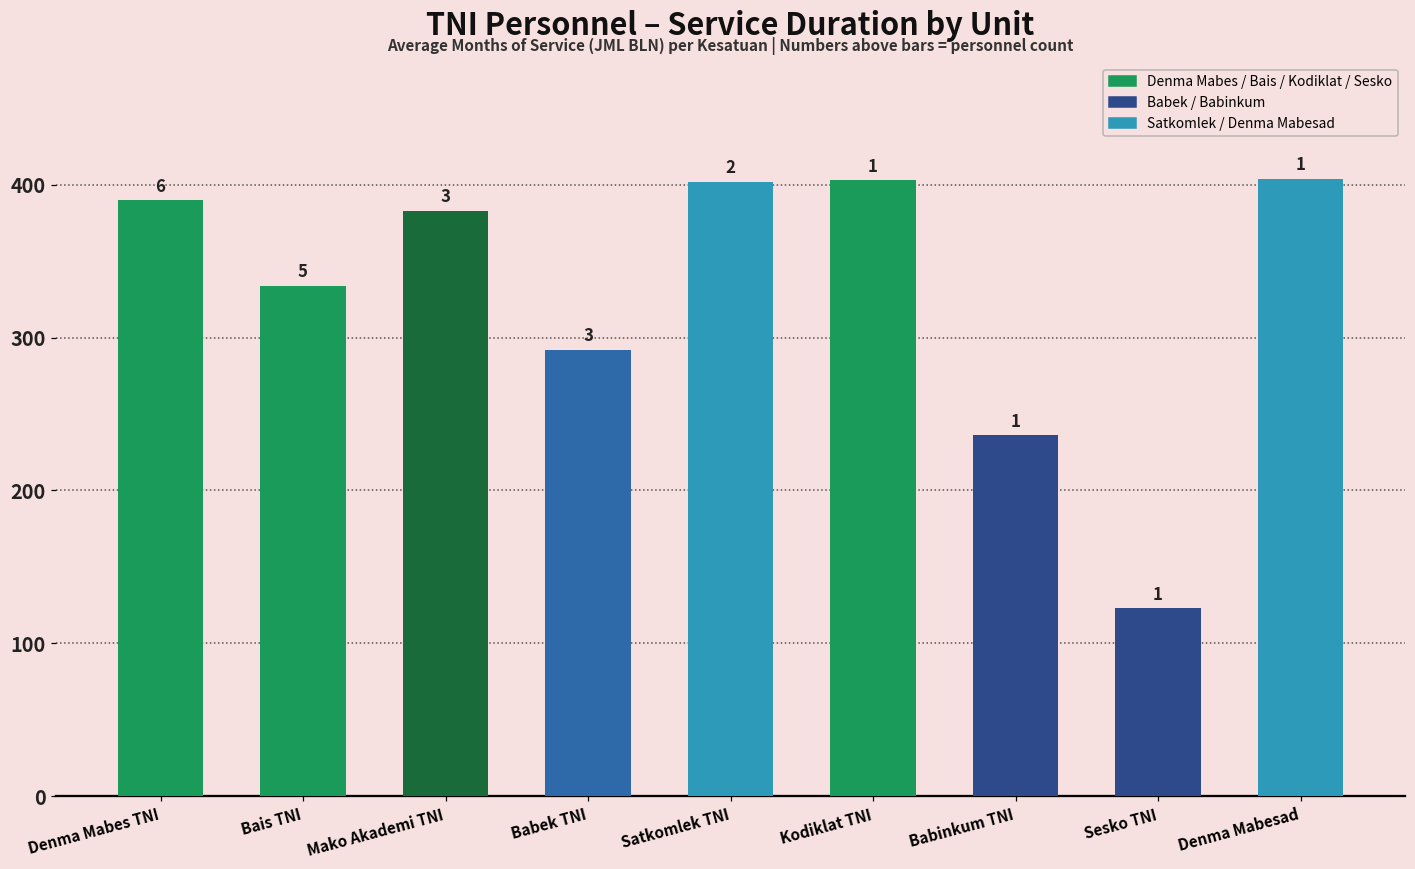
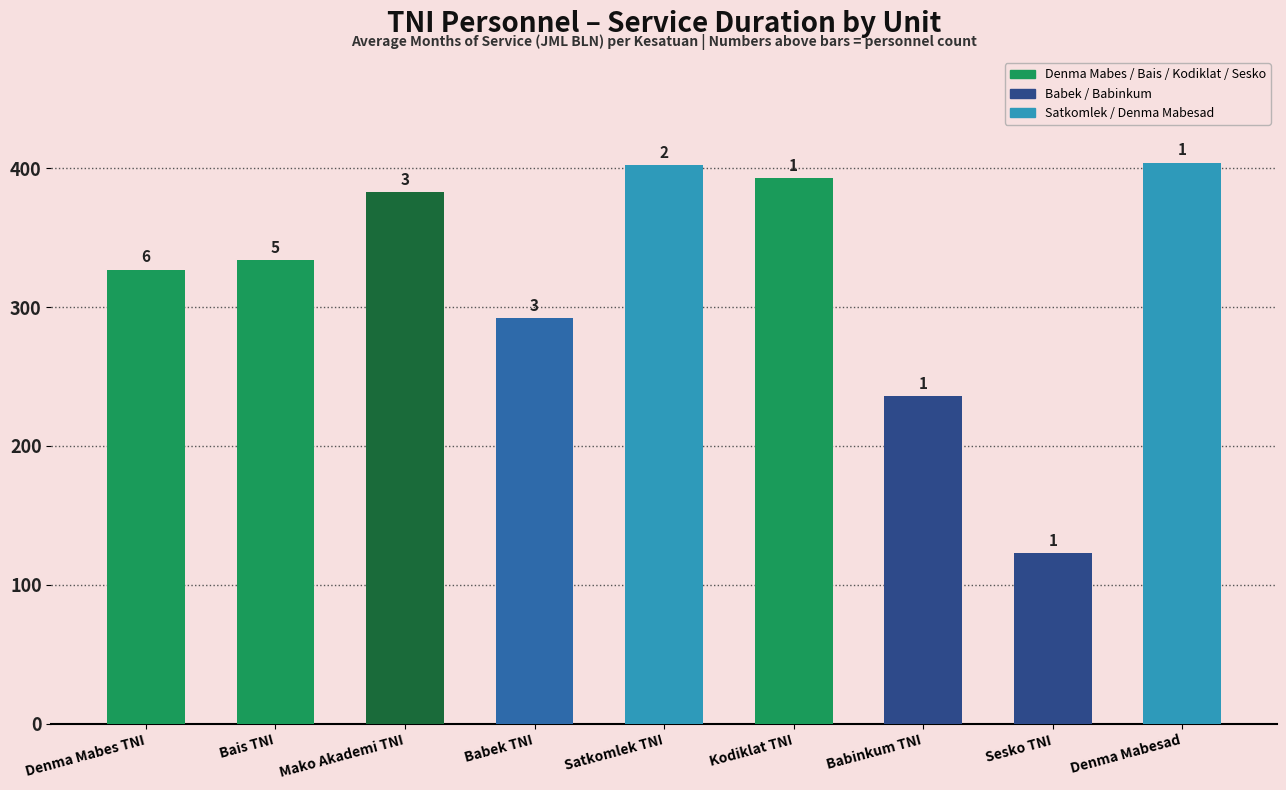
Denma Mabes TNI: 390 -> 327
Kodiklat TNI: 403 -> 393
